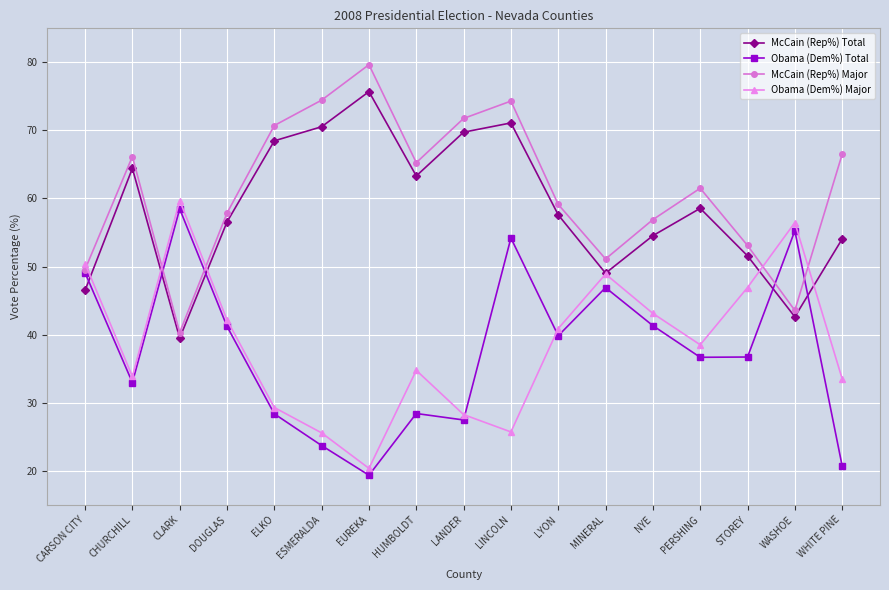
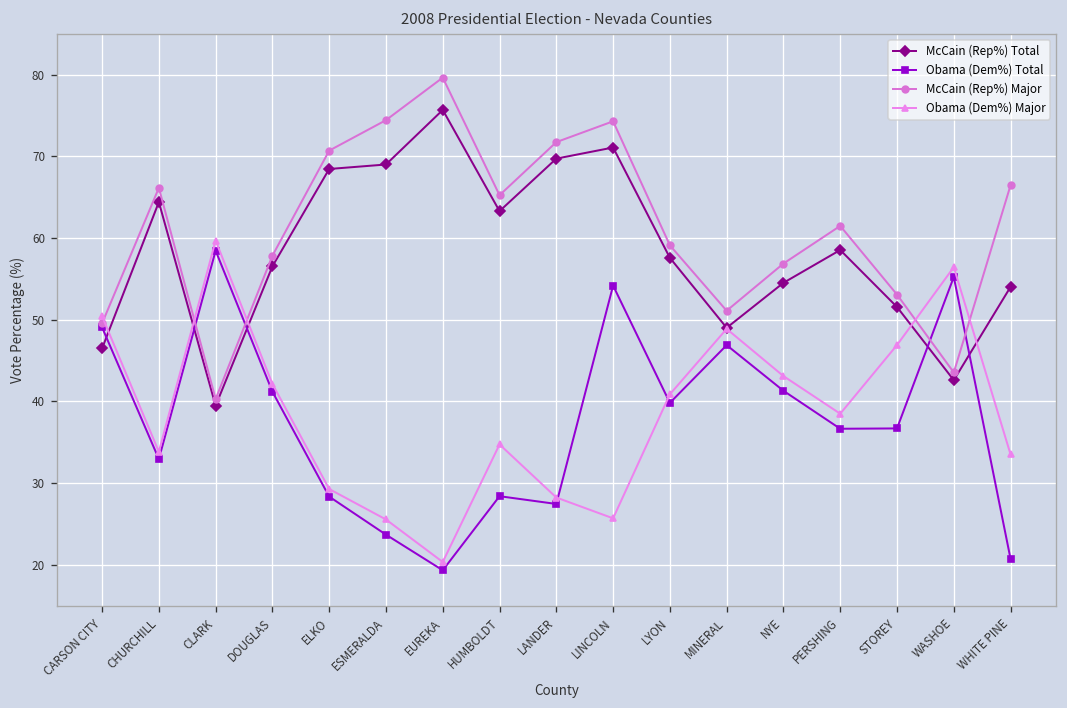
McCain (Rep%) Total, ESMERALDA: 71 -> 69
